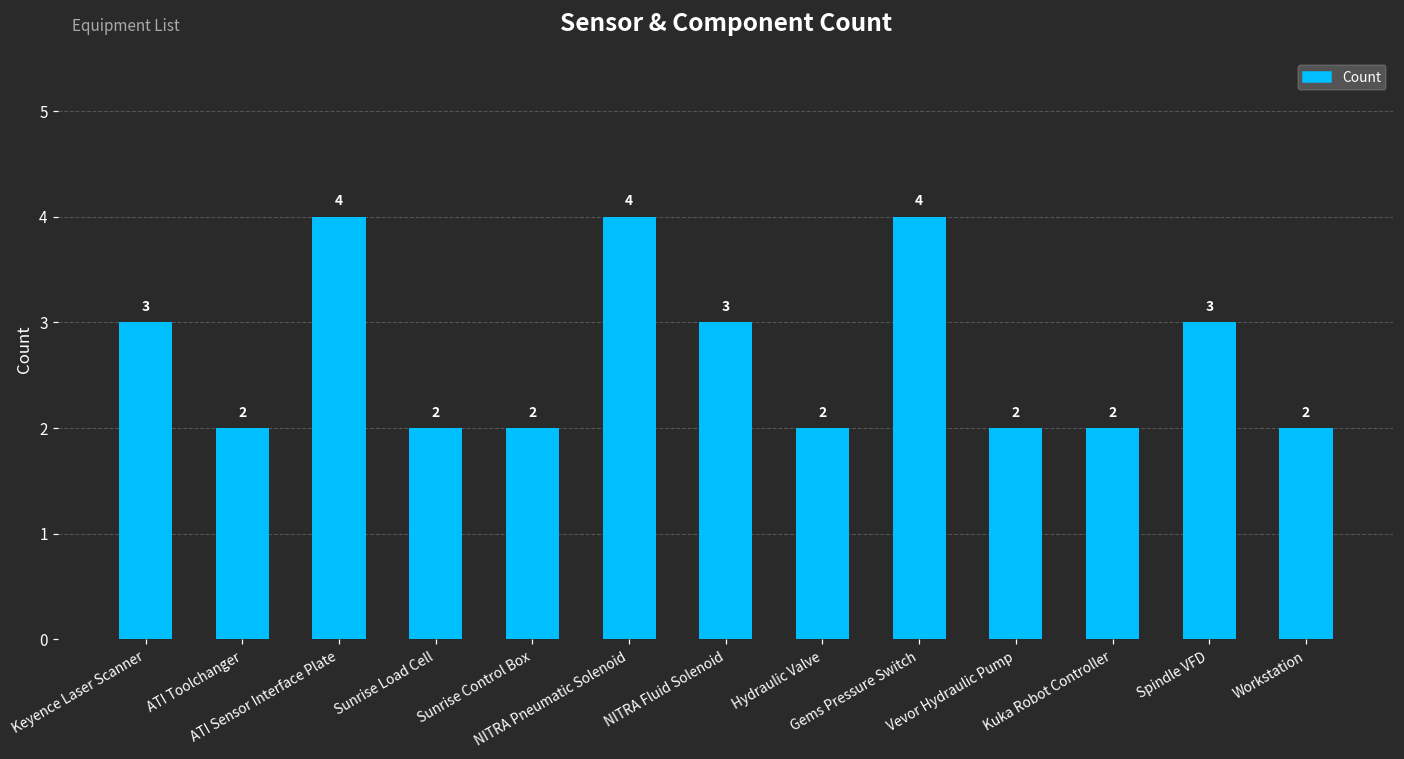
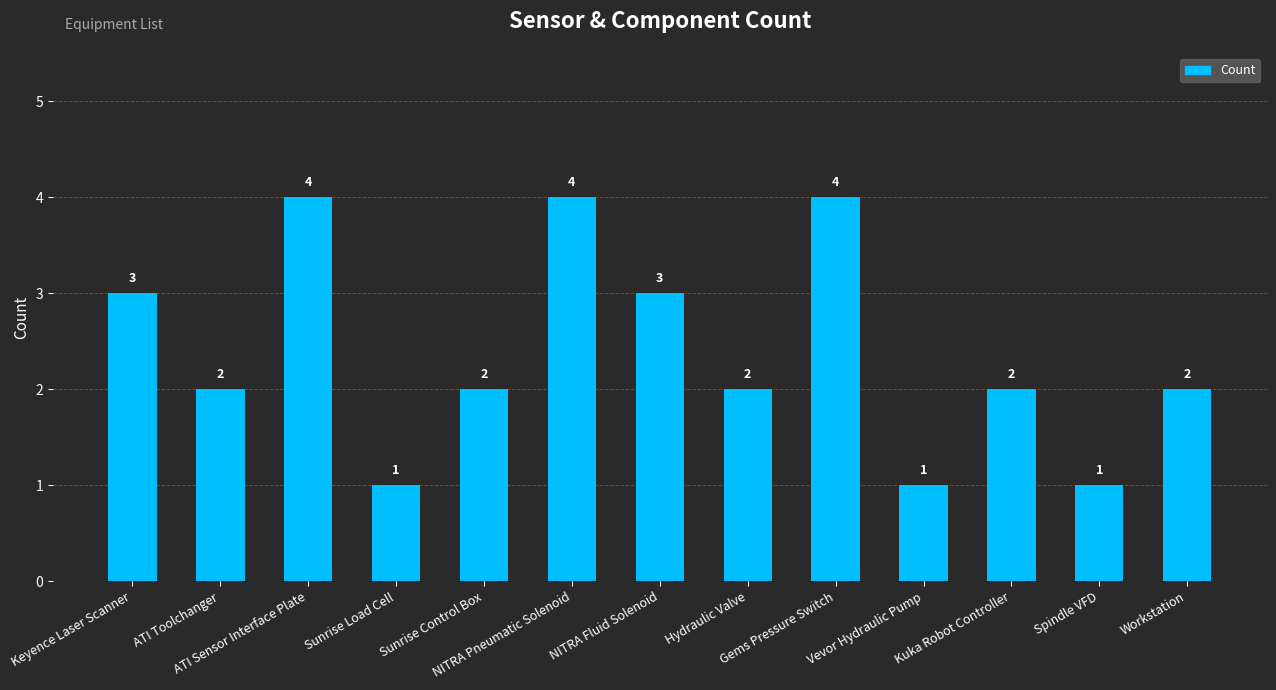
Sunrise Load Cell: 2 -> 1
Vevor Hydraulic Pump: 2 -> 1
Spindle VFD: 3 -> 1
